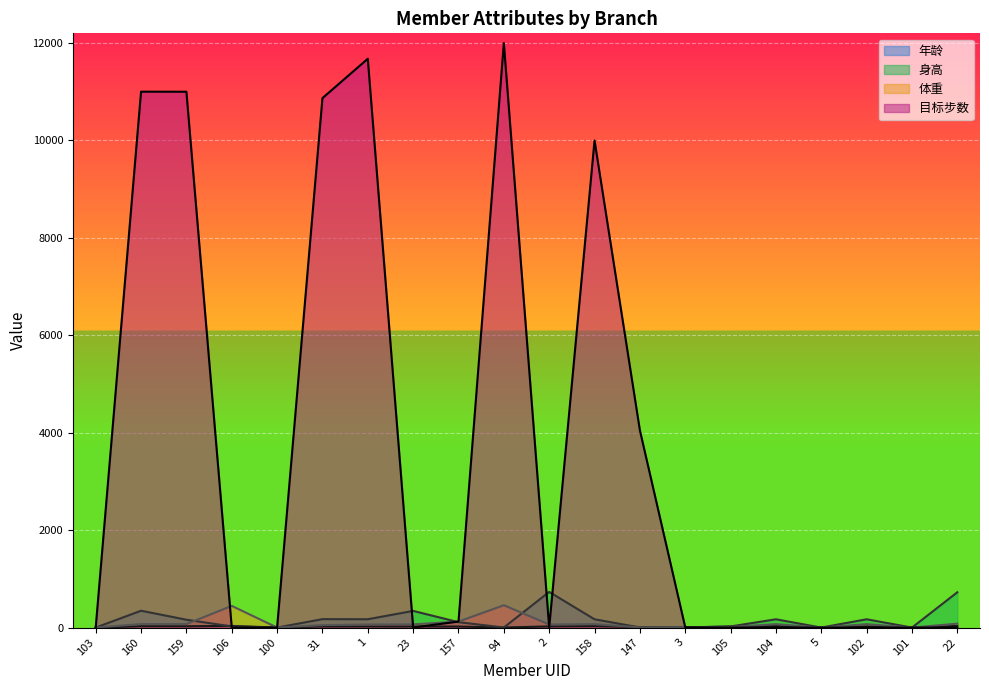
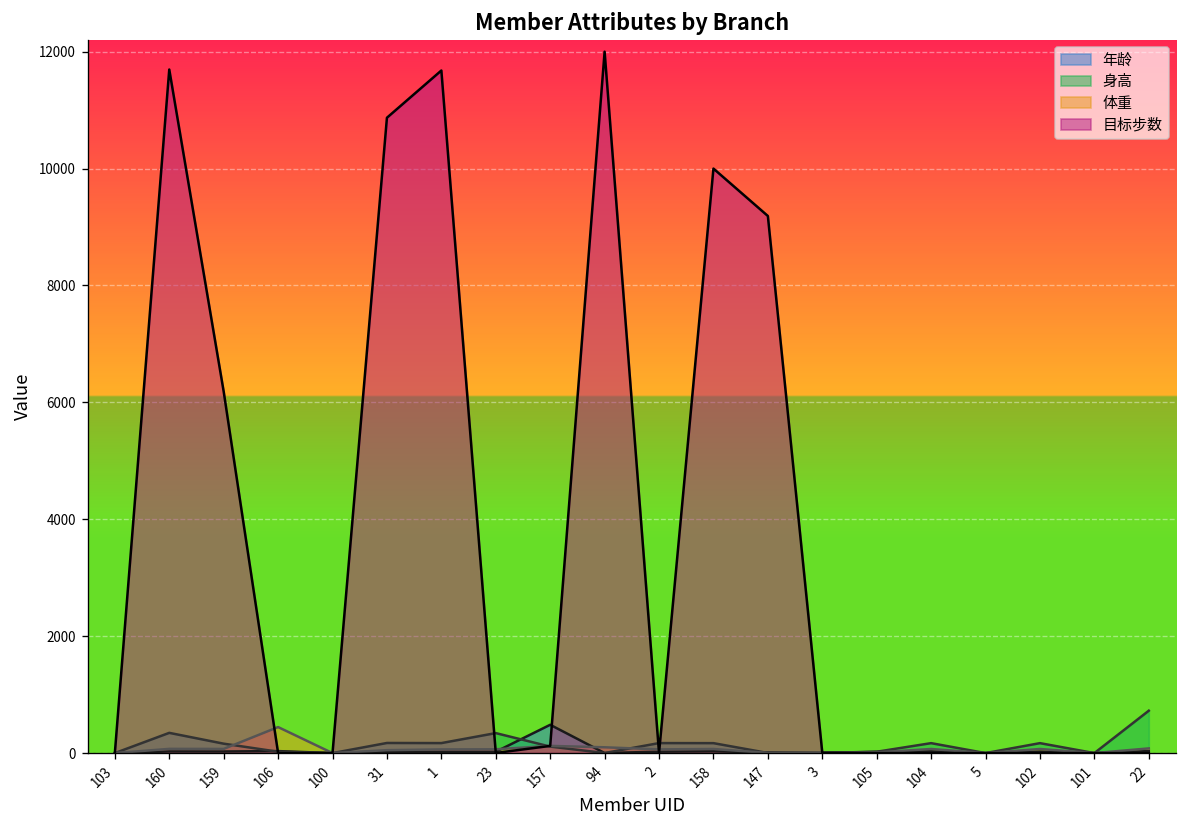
目标步数, 160: 11000 -> 11700
目标步数, 159: 11000 -> 6200
年龄, 157: 0 -> 500
体重, 94: 500 -> 100
身高, 2: 700 -> 200
目标步数, 147: 4100 -> 9200
